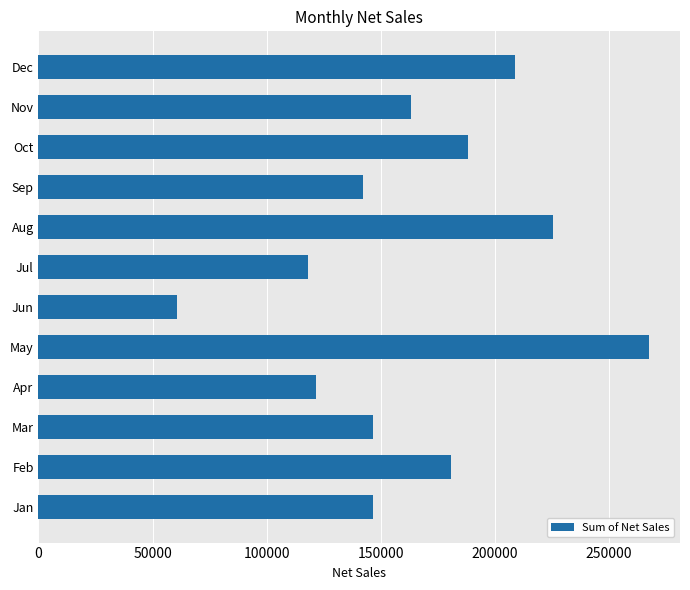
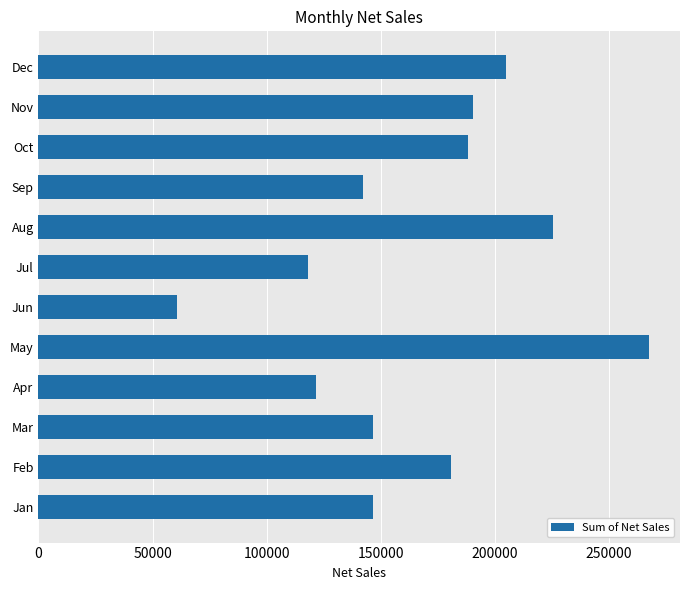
Dec: 209000 -> 205000
Nov: 163000 -> 190000
